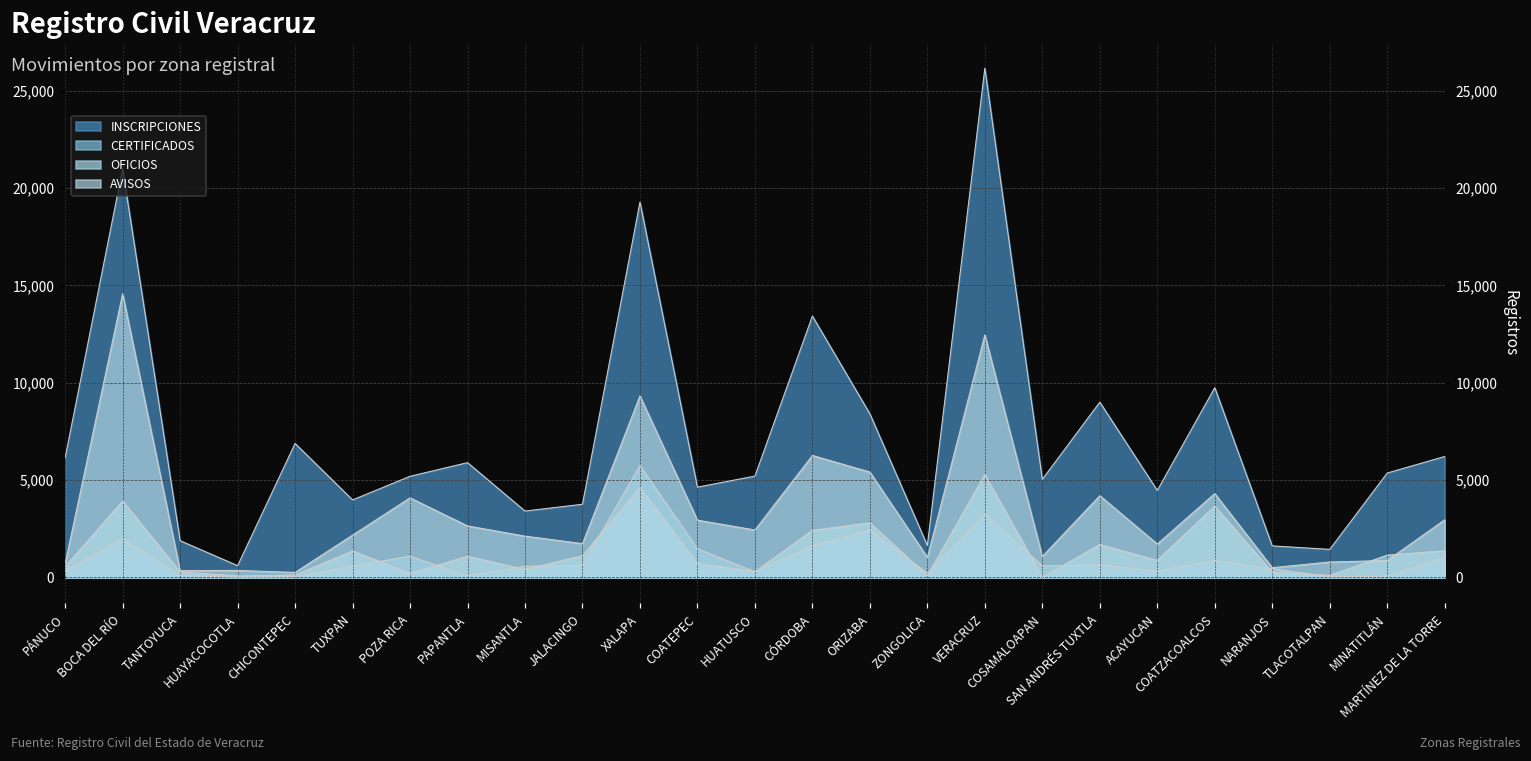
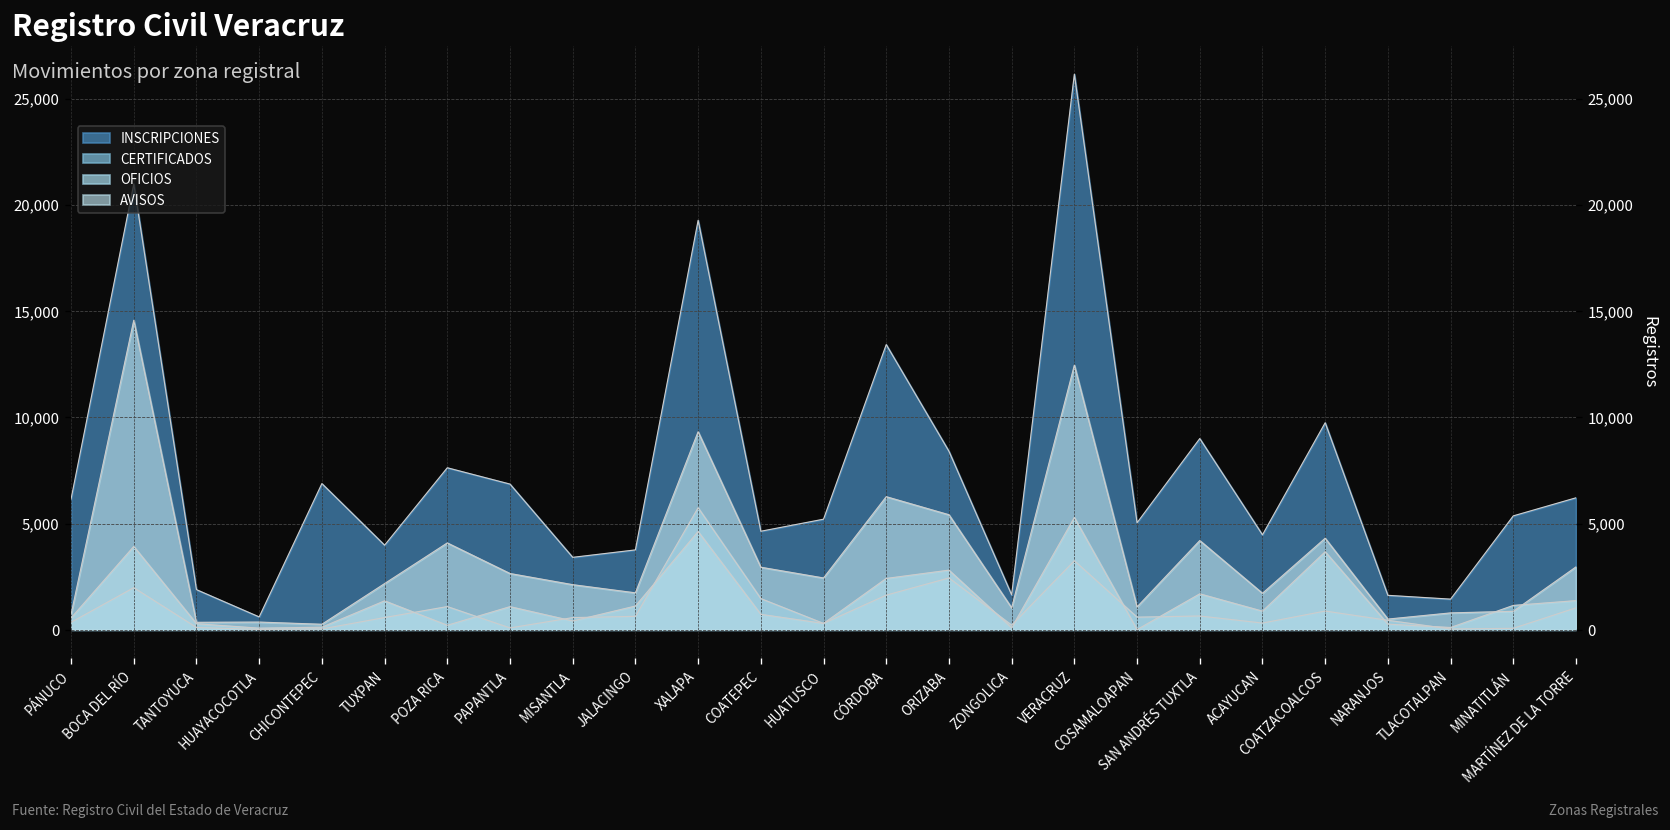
INSCRIPCIONES, POZA RICA: 5,200 -> 7,600
INSCRIPCIONES, PAPANTLA: 5,900 -> 6,900
